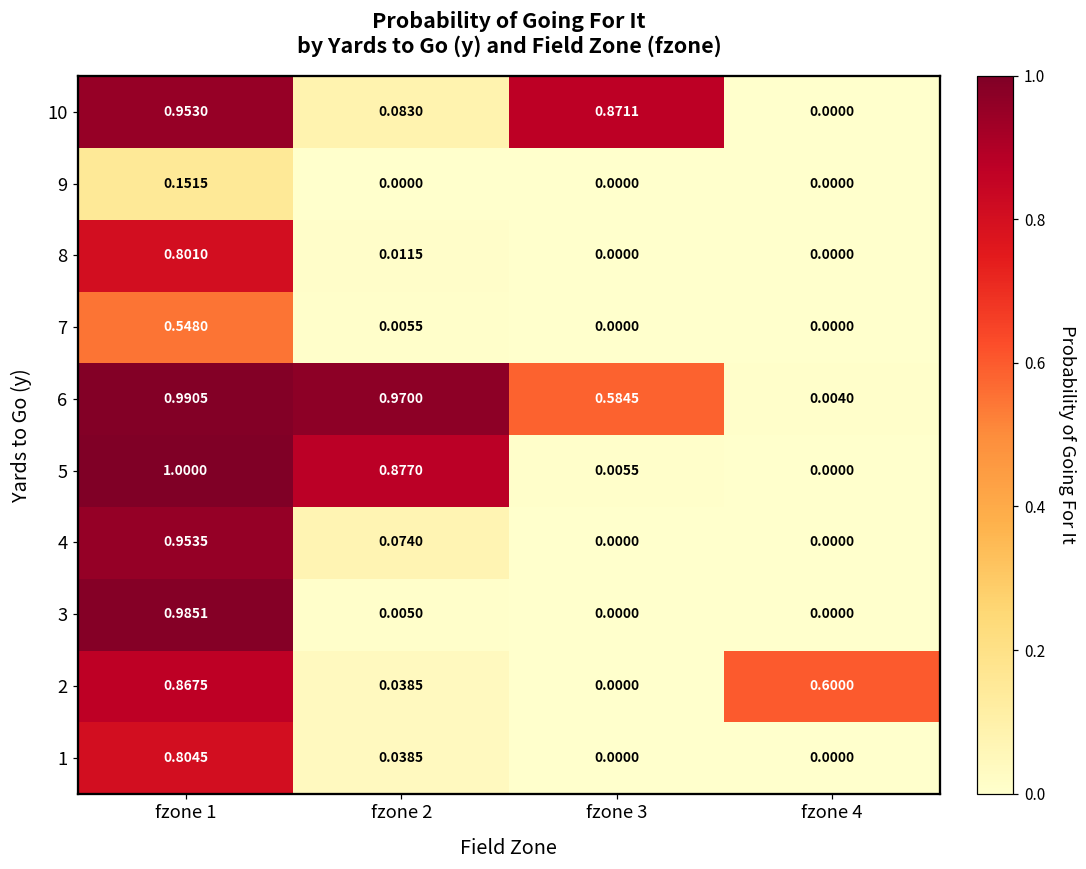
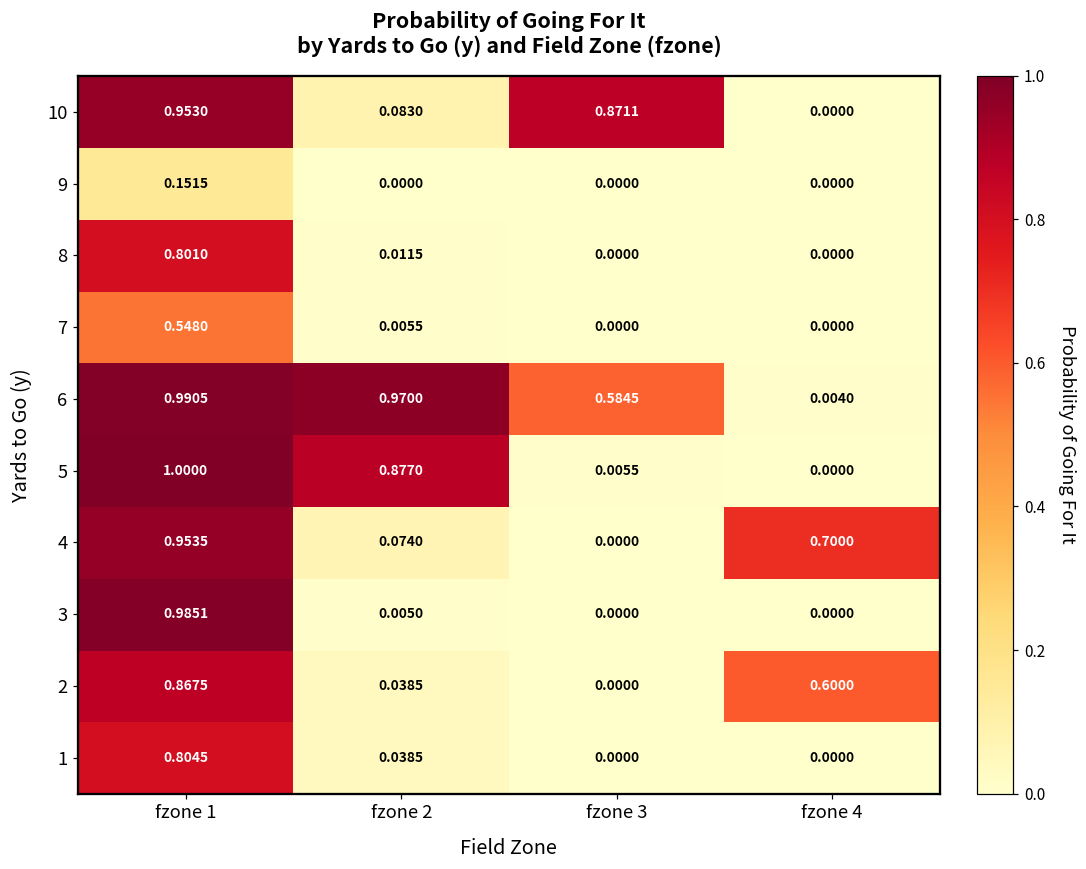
4, fzone 4: 0.0000 -> 0.7000
